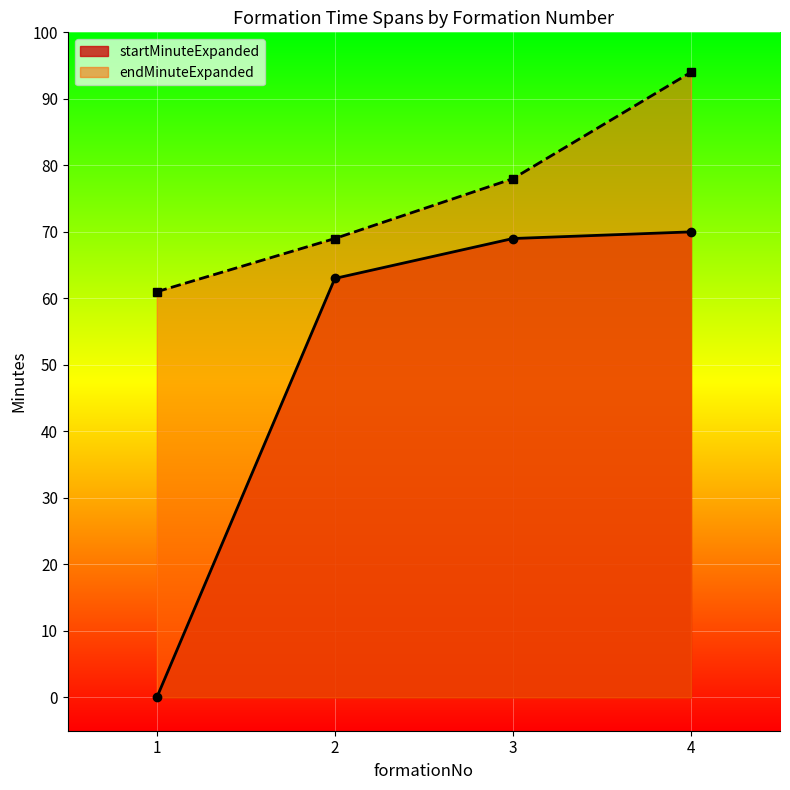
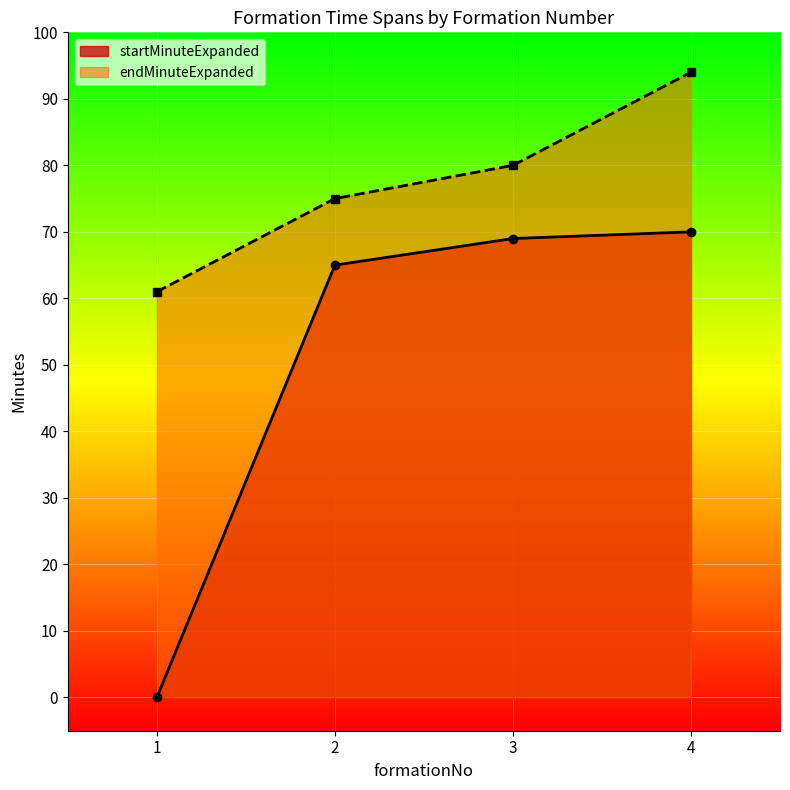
startMinuteExpanded, 2: 63 -> 65
endMinuteExpanded, 2: 69 -> 75
endMinuteExpanded, 3: 78 -> 80
